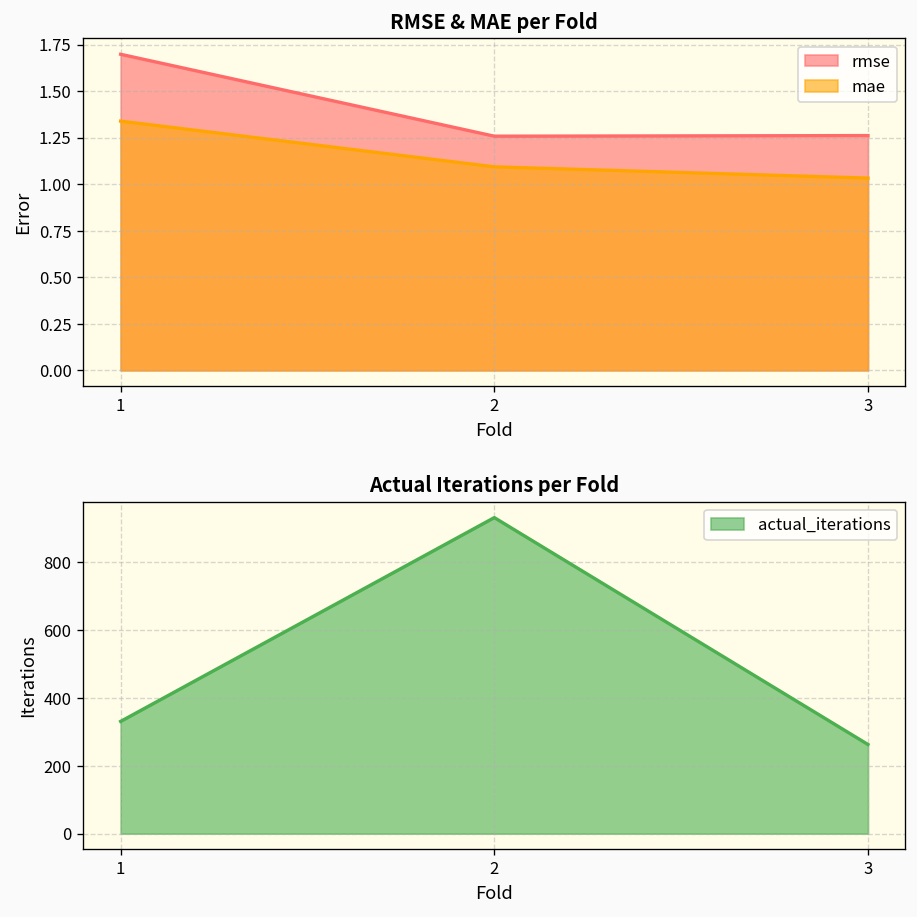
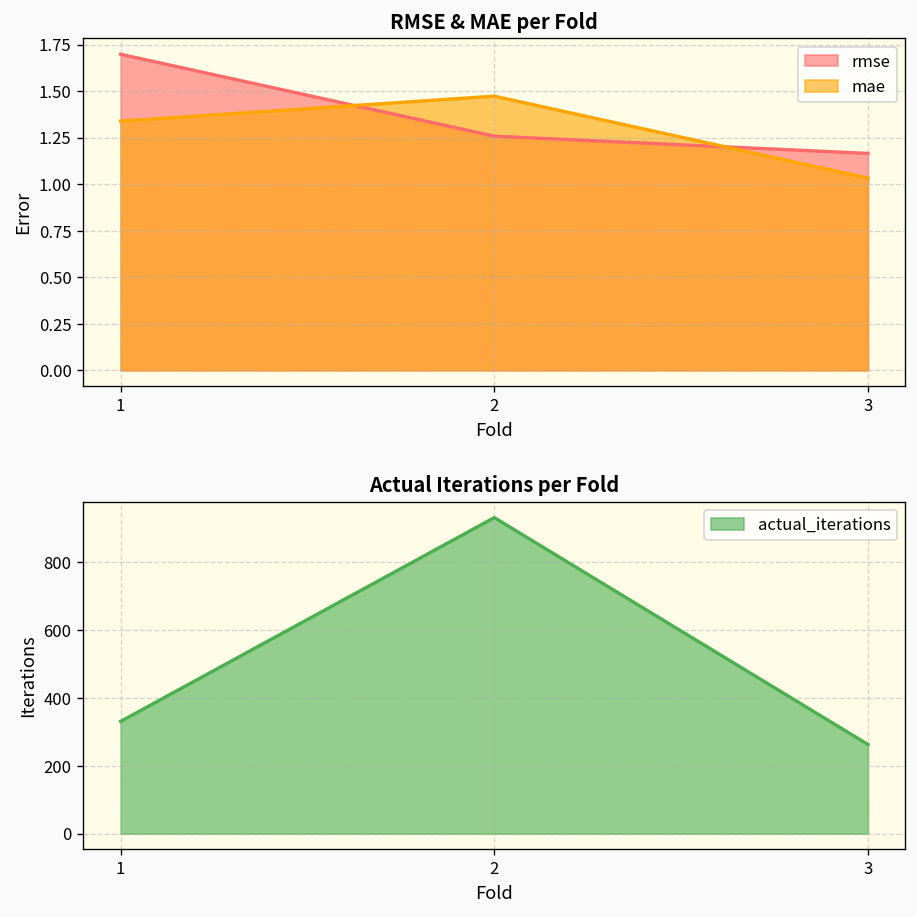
RMSE & MAE per Fold, mae, 2: 1.09 -> 1.47
RMSE & MAE per Fold, rmse, 3: 1.26 -> 1.17
